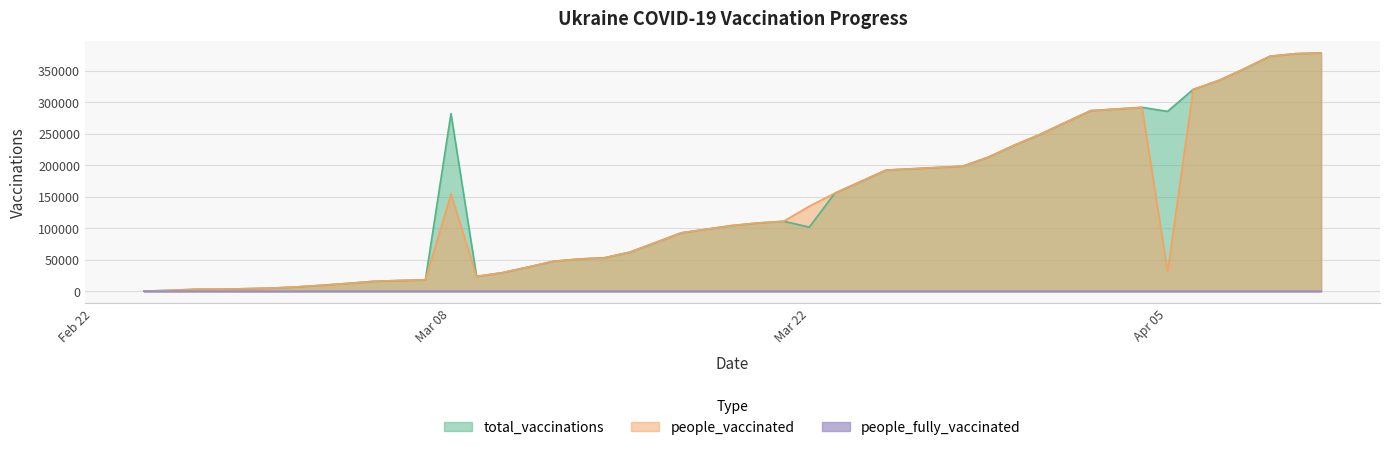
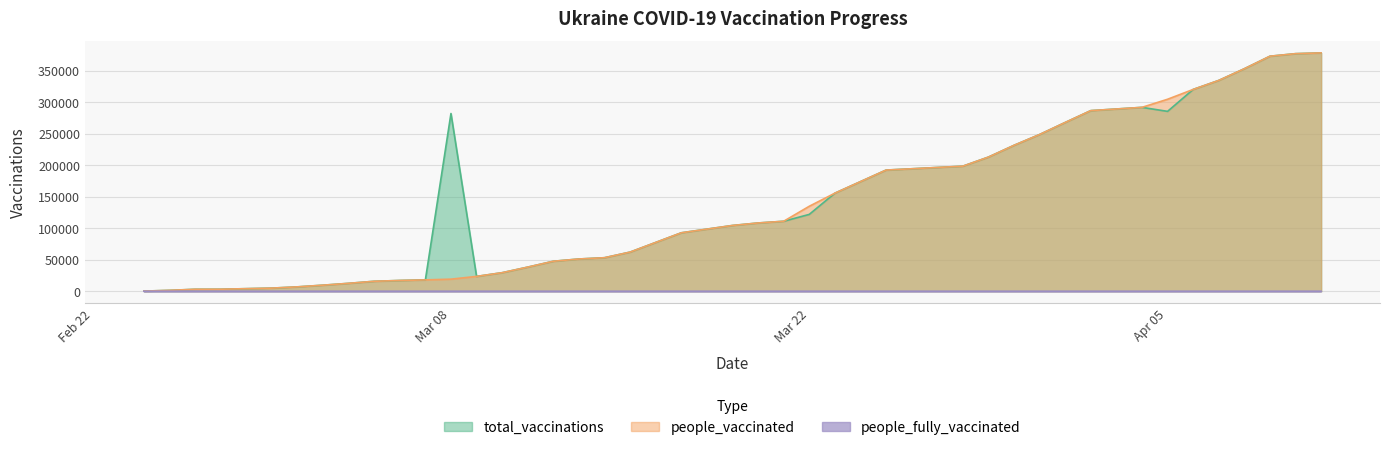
people_vaccinated, Mar 08: 150000 -> 20000
total_vaccinations, Mar 22: 100000 -> 120000
people_vaccinated, Apr 05: 30000 -> 300000
